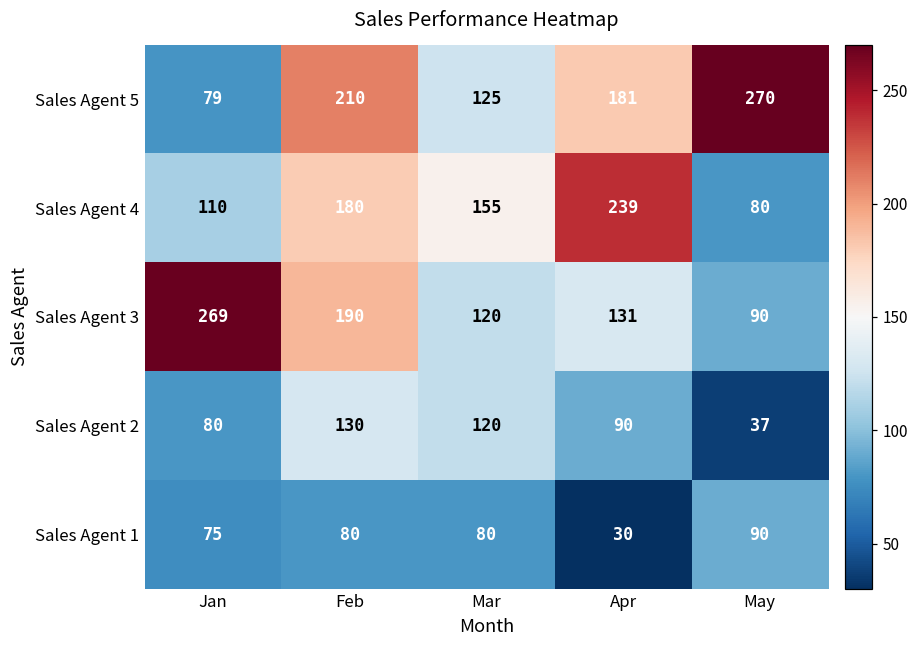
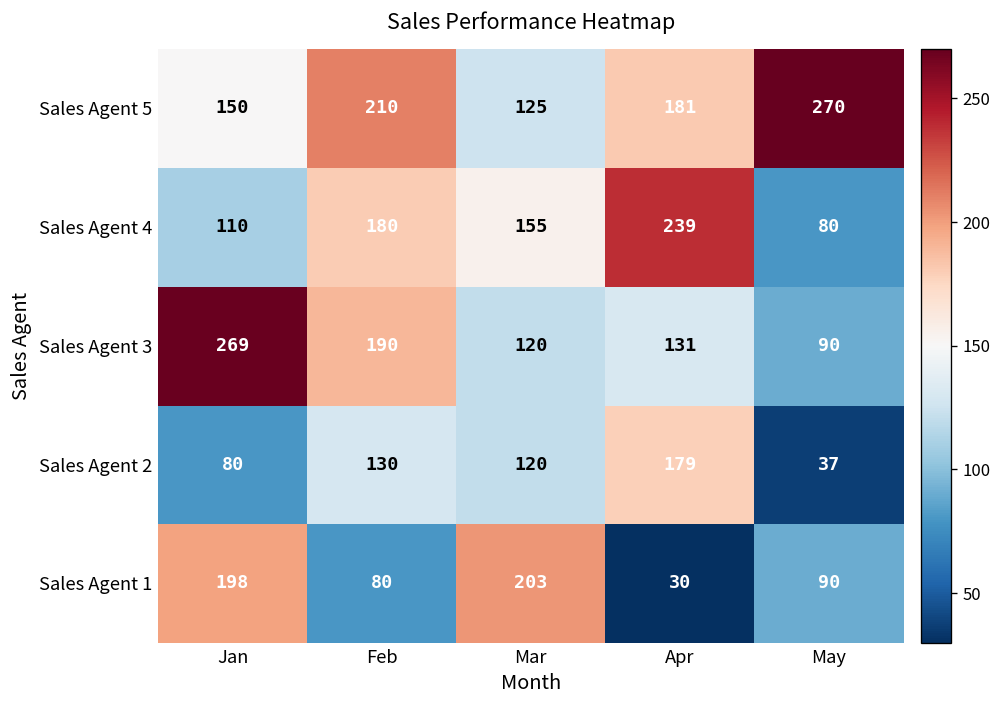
Sales Agent 5, Jan: 79 -> 150
Sales Agent 2, Apr: 90 -> 179
Sales Agent 1, Jan: 75 -> 198
Sales Agent 1, Mar: 80 -> 203
